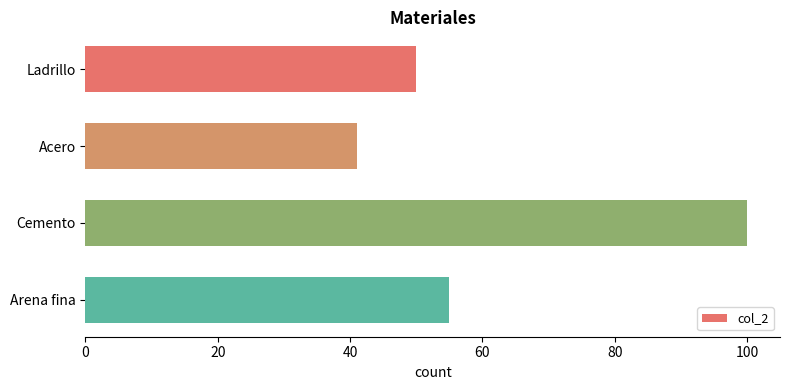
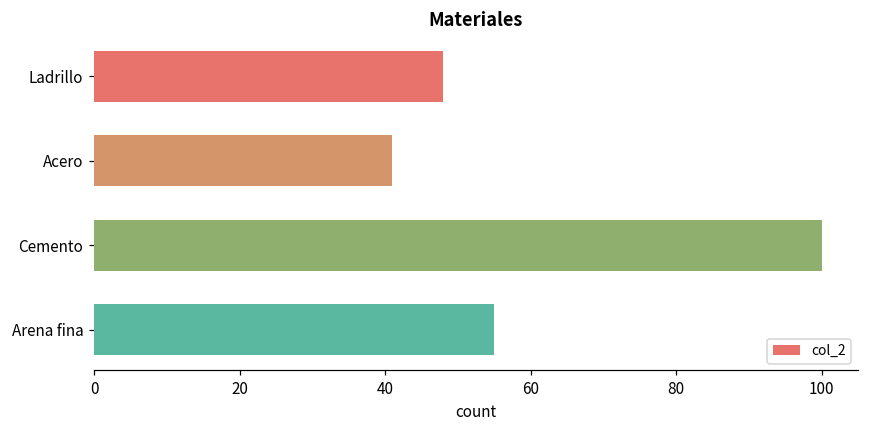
Ladrillo: 50 -> 48
